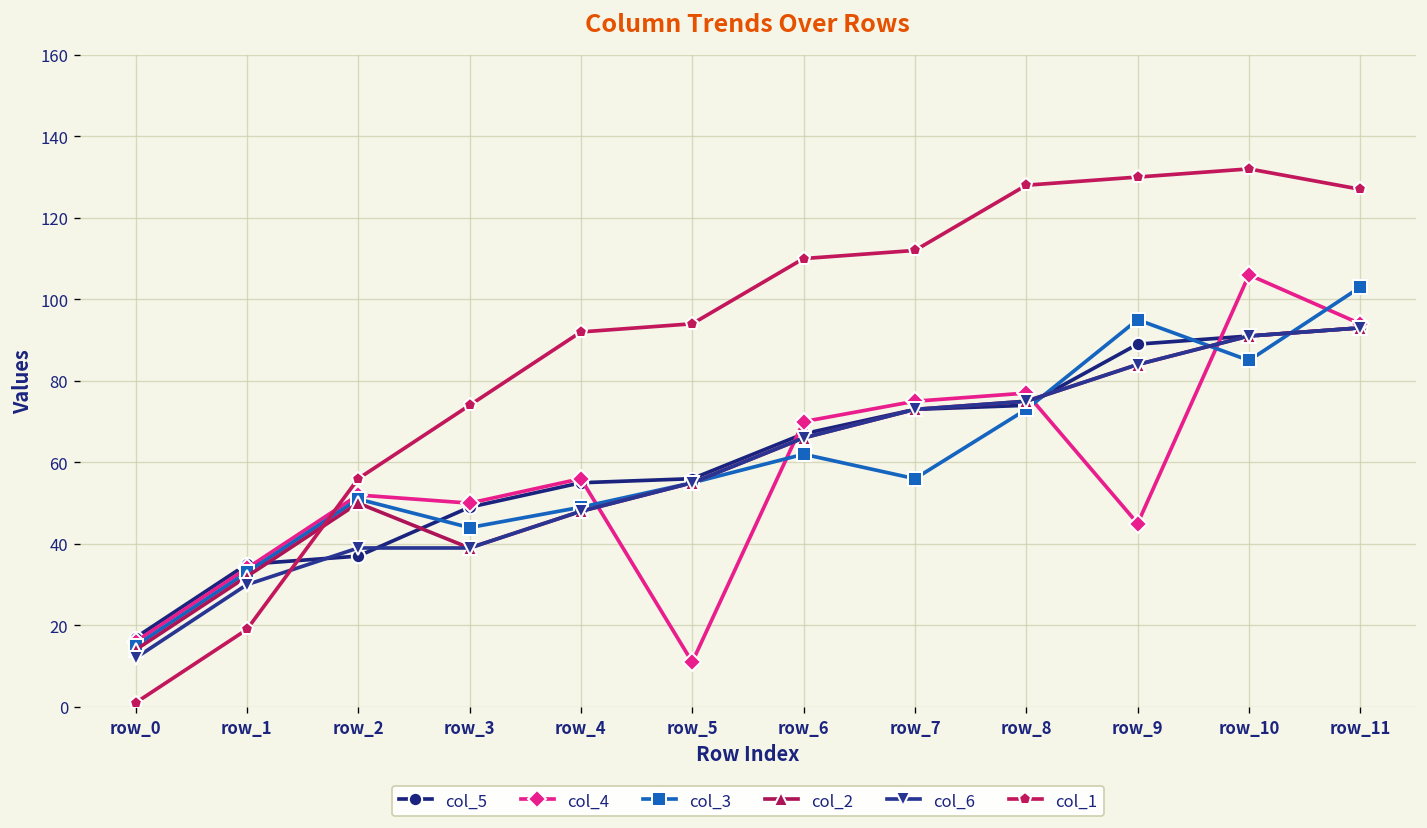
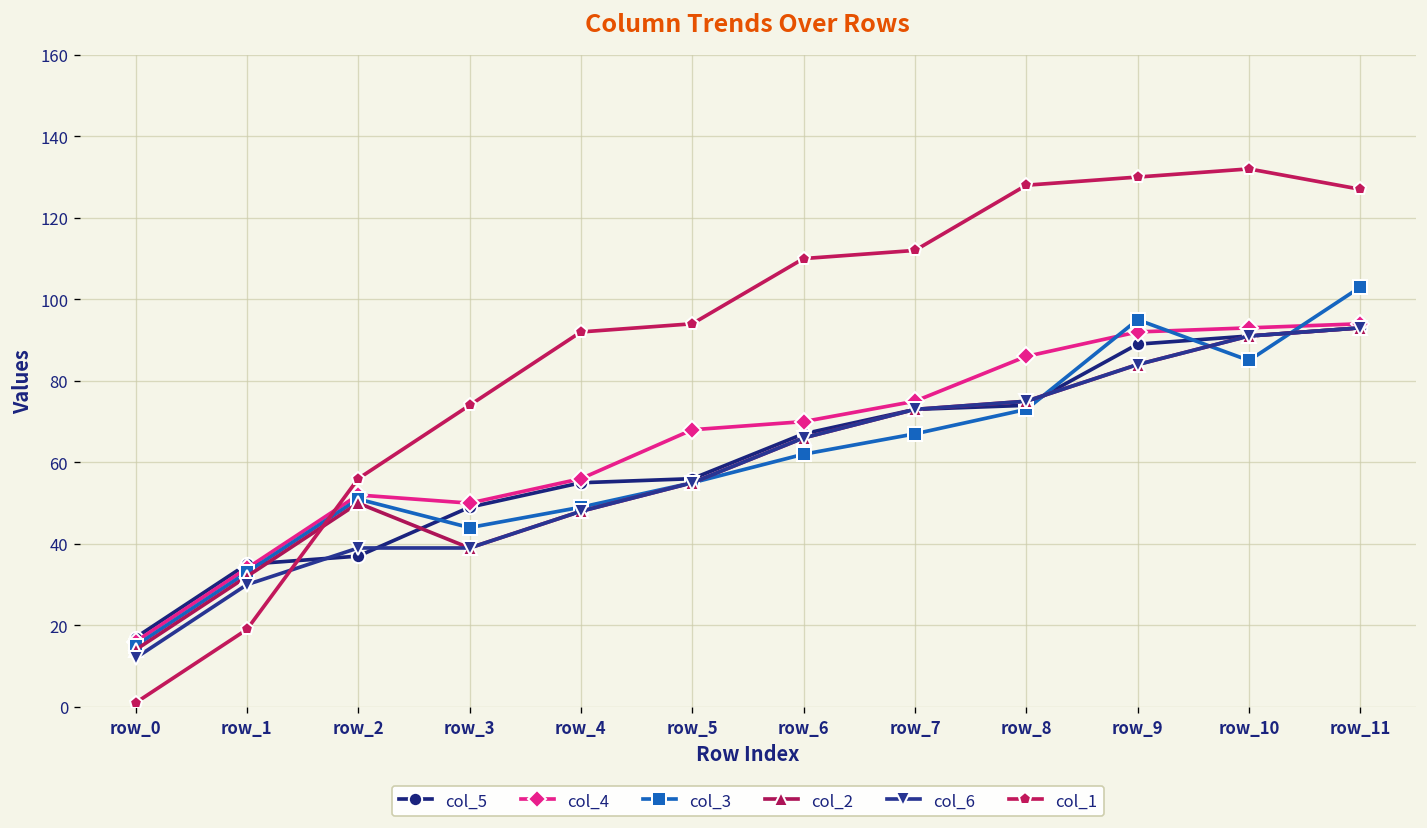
col_4, row_5: 11 -> 68
col_3, row_7: 56 -> 67
col_4, row_8: 77 -> 86
col_4, row_9: 45 -> 92
col_4, row_10: 106 -> 93
